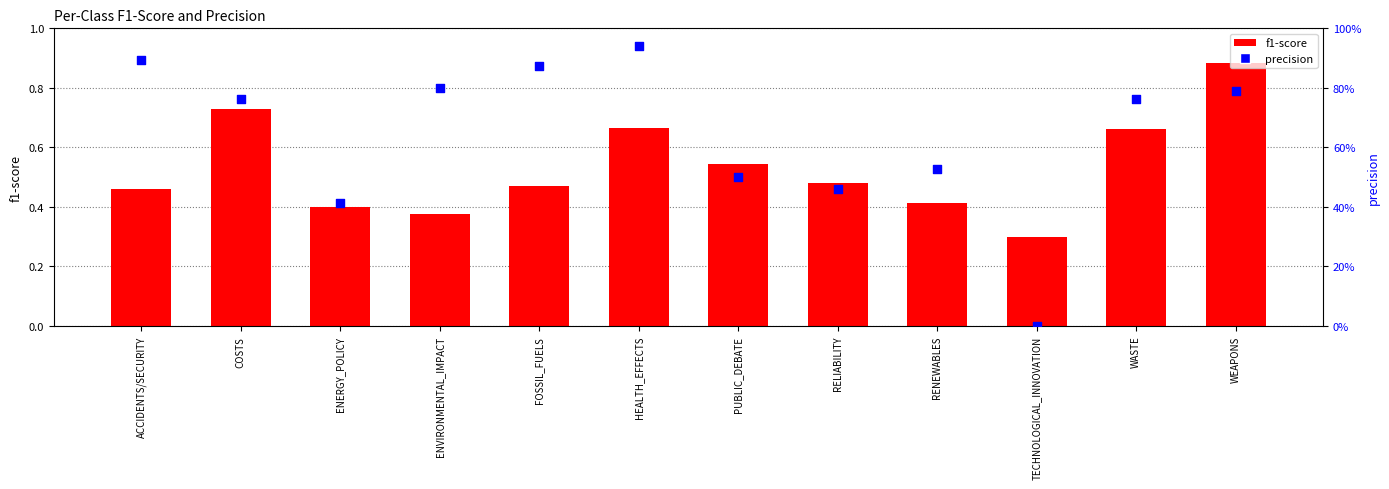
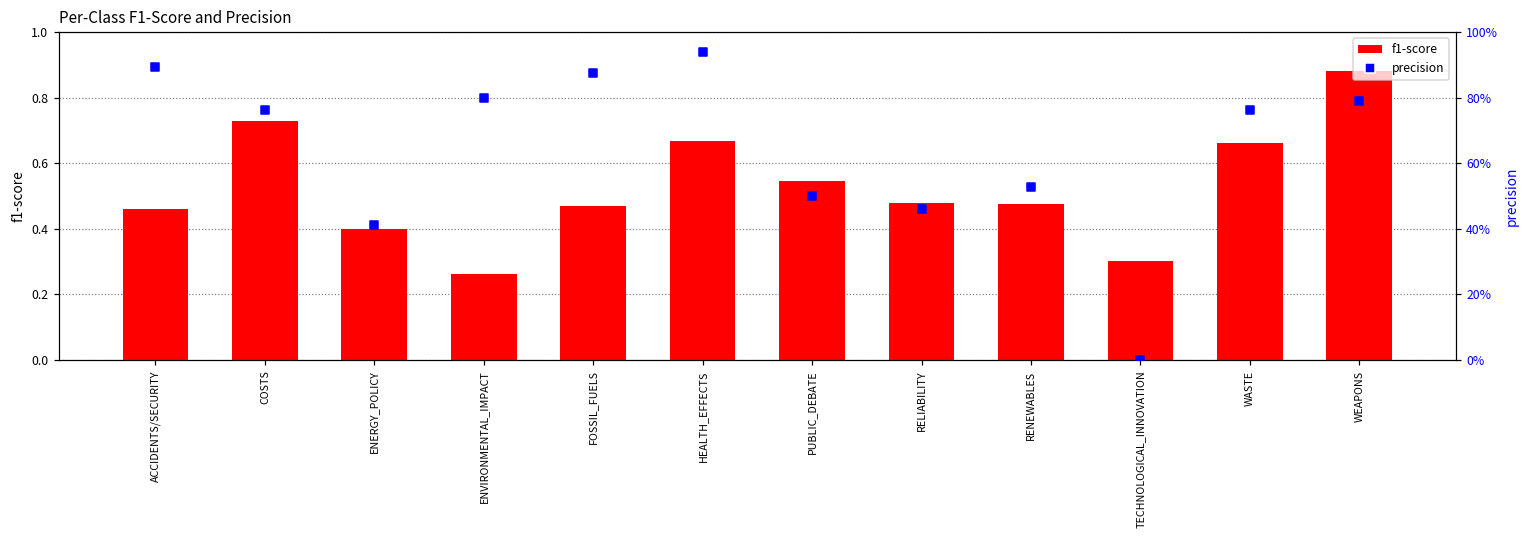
f1-score, ENVIRONMENTAL_IMPACT: 0.38 -> 0.26
f1-score, RENEWABLES: 0.41 -> 0.48
